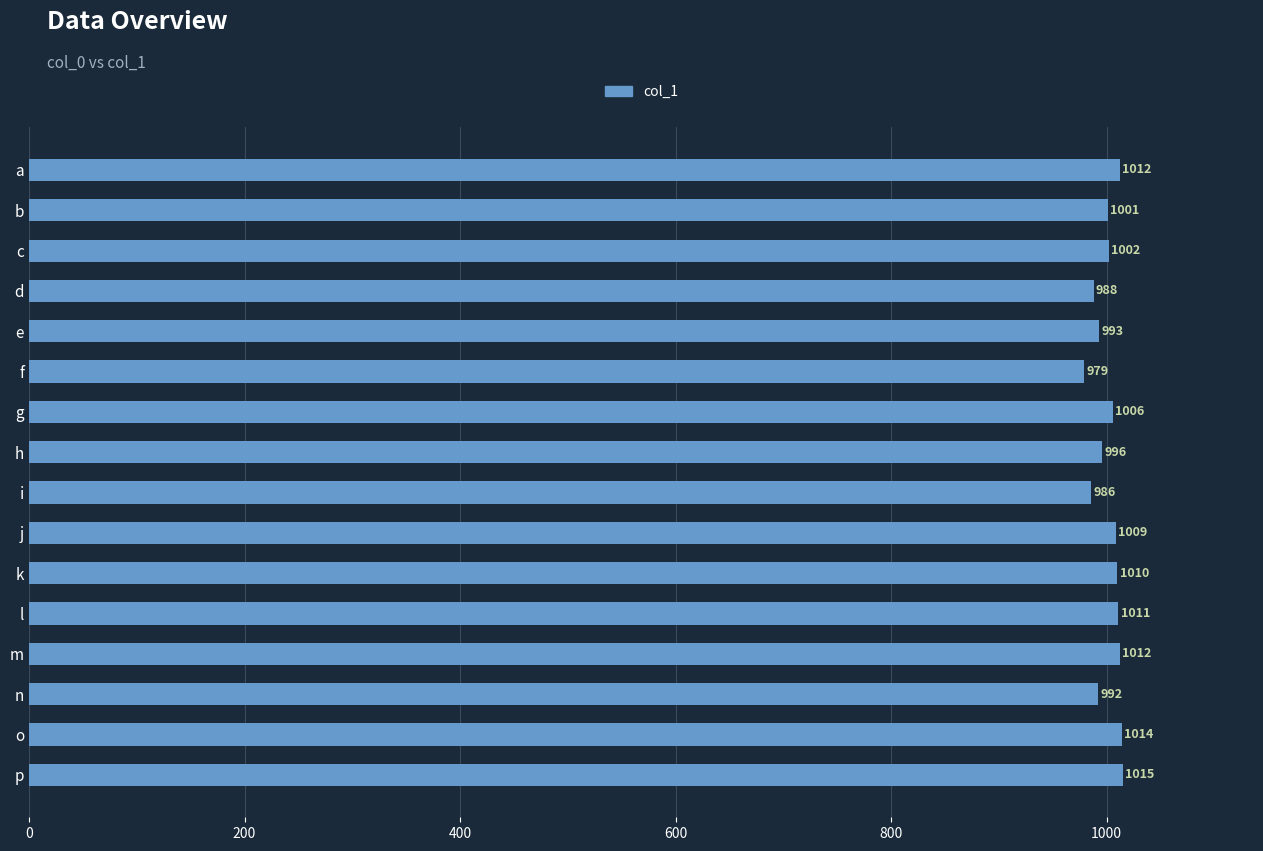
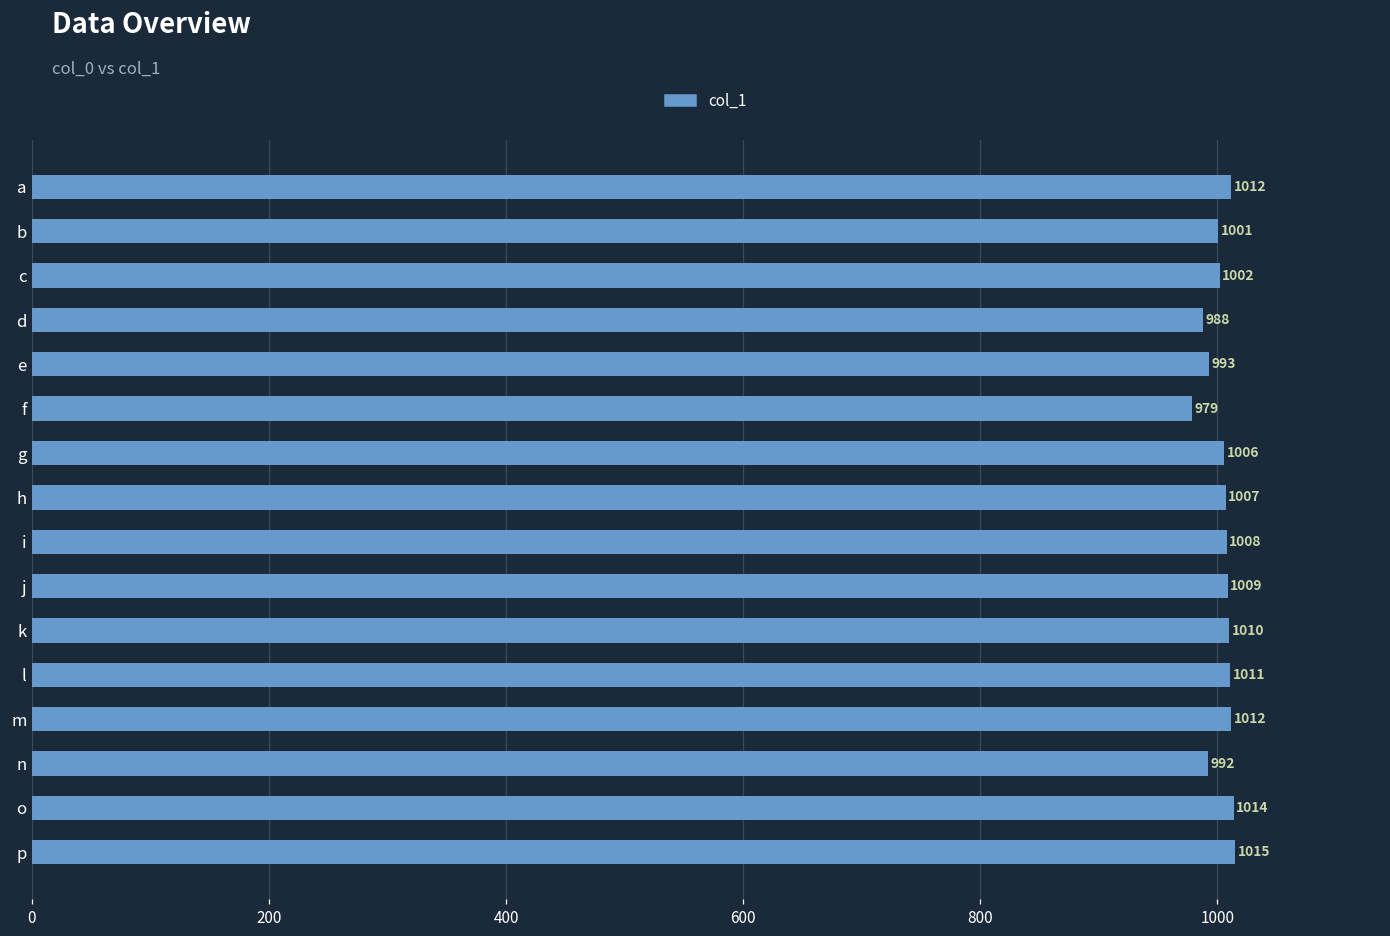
h: 996 -> 1007
i: 986 -> 1008
